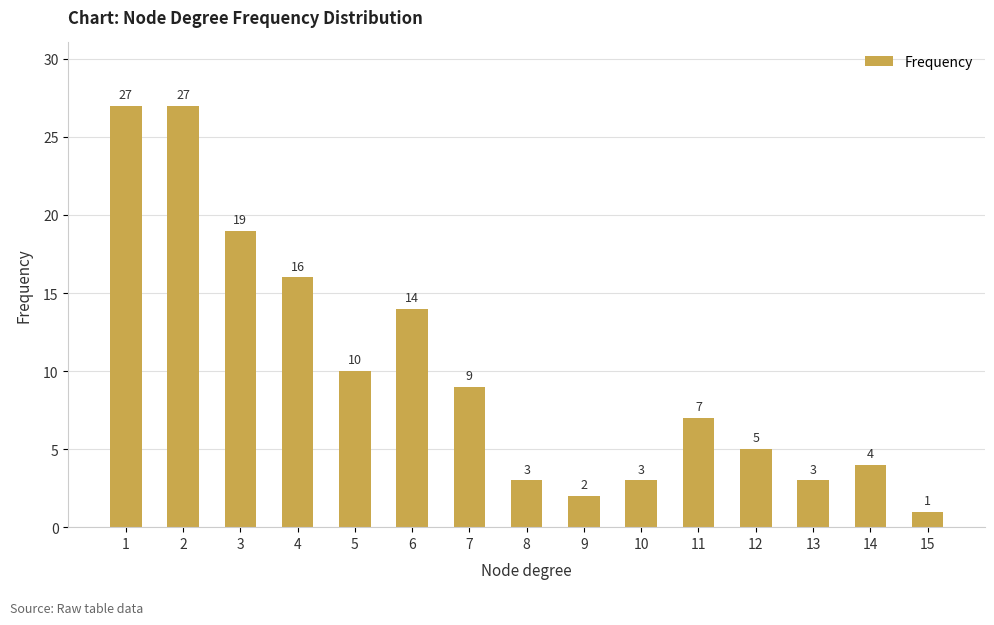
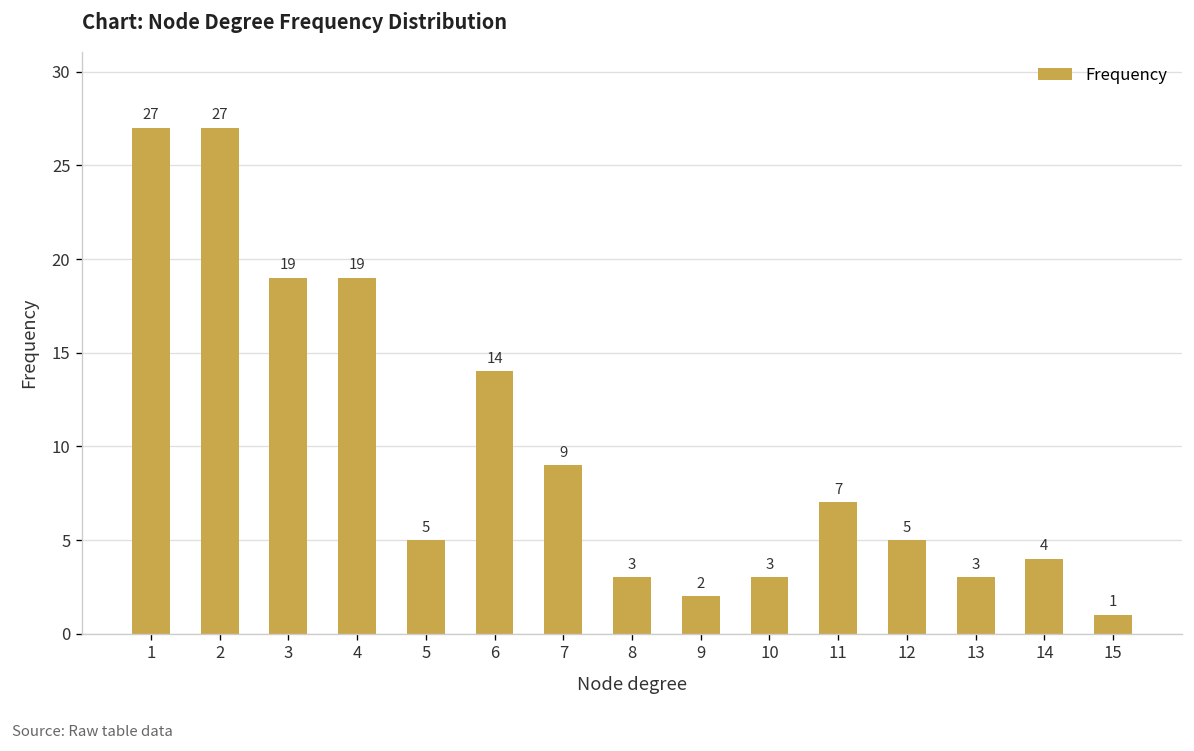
4: 16 -> 19
5: 10 -> 5
